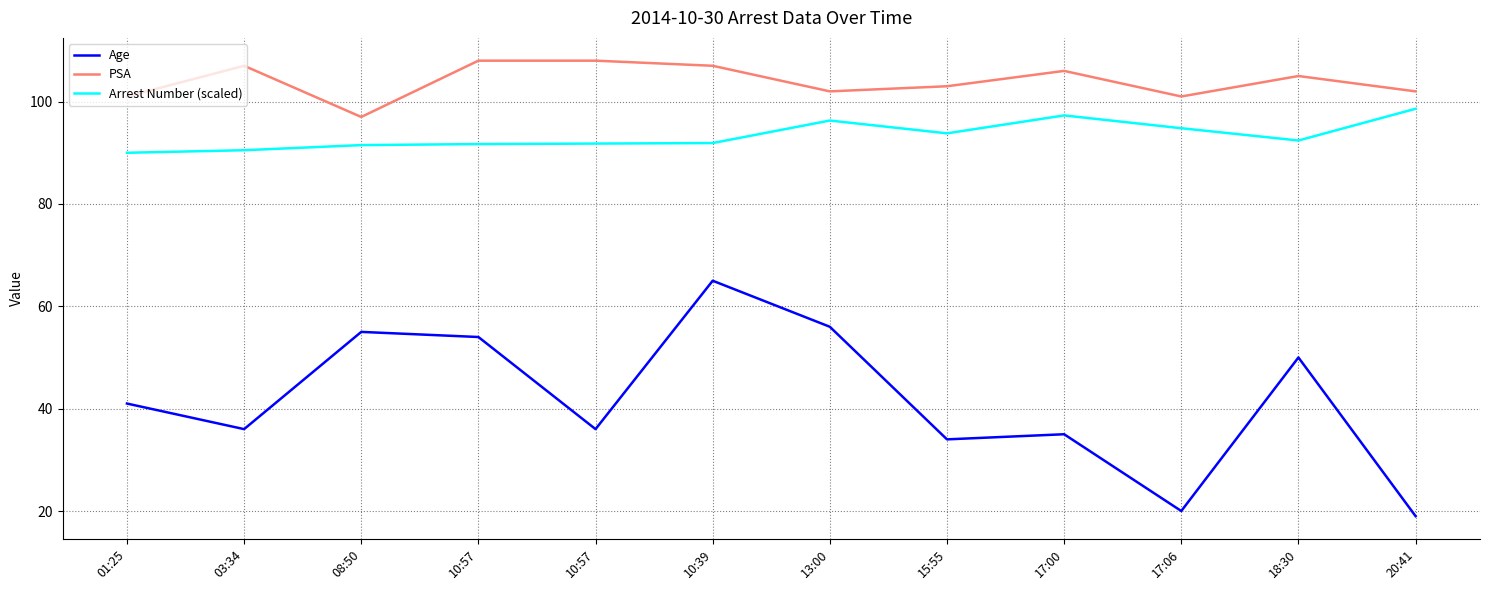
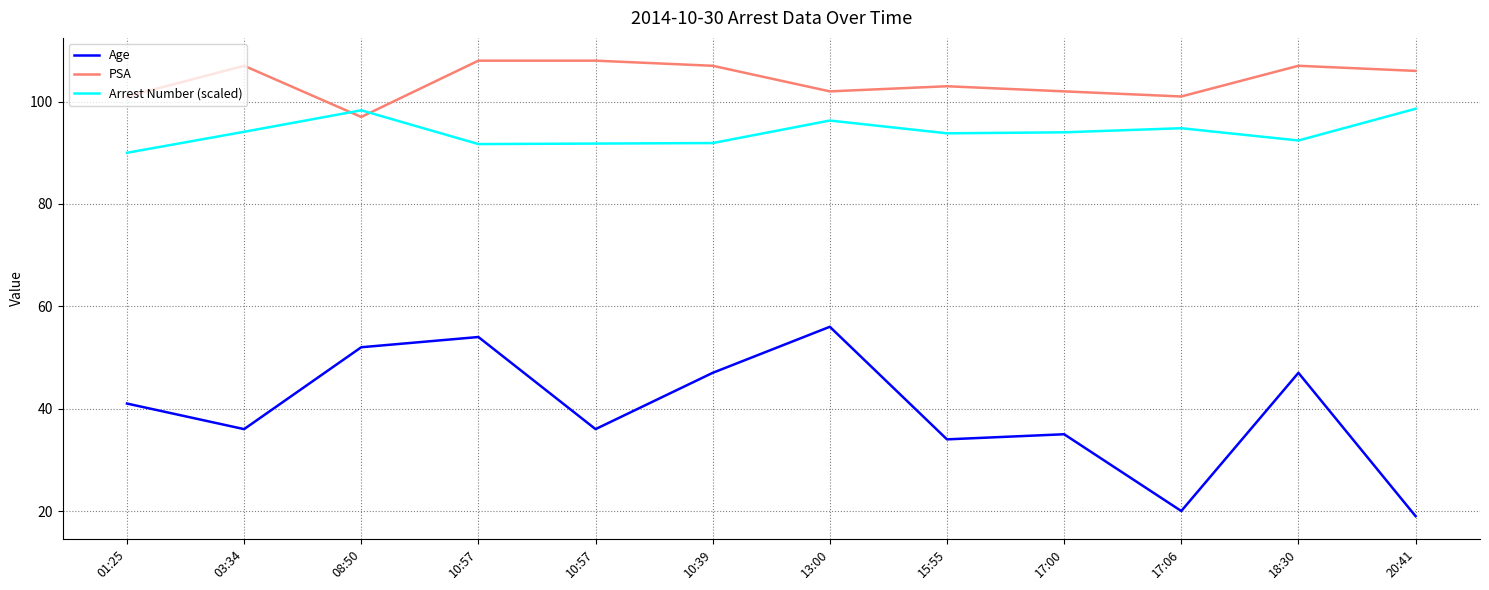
Arrest Number (scaled), 03:34: 91 -> 94
Age, 08:50: 55 -> 52
Arrest Number (scaled), 08:50: 92 -> 98
Age, 10:39: 65 -> 47
PSA, 17:00: 106 -> 102
Arrest Number (scaled), 17:00: 97 -> 94
Age, 18:30: 50 -> 47
PSA, 18:30: 105 -> 107
PSA, 20:41: 102 -> 106
